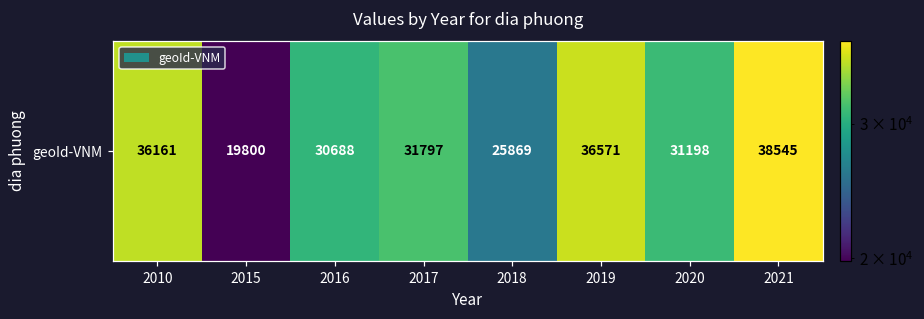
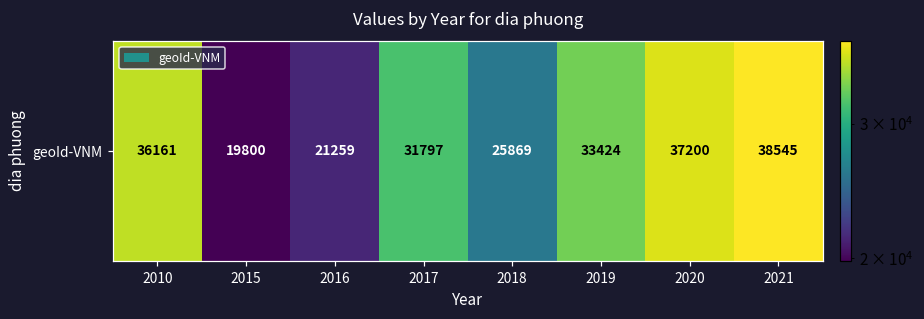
geoId-VNM, 2016: 30688 -> 21259
geoId-VNM, 2019: 36571 -> 33424
geoId-VNM, 2020: 31198 -> 37200
